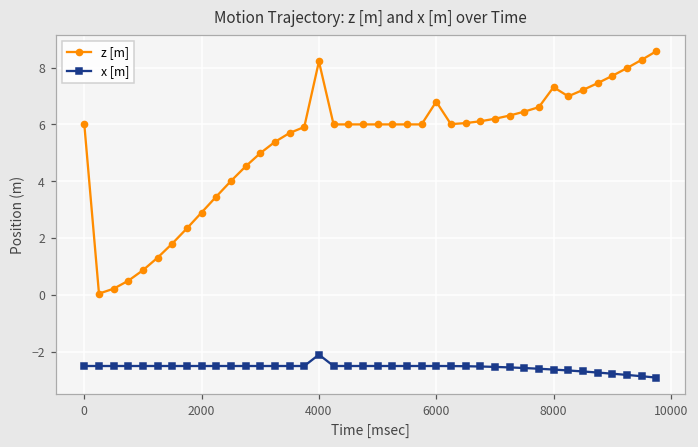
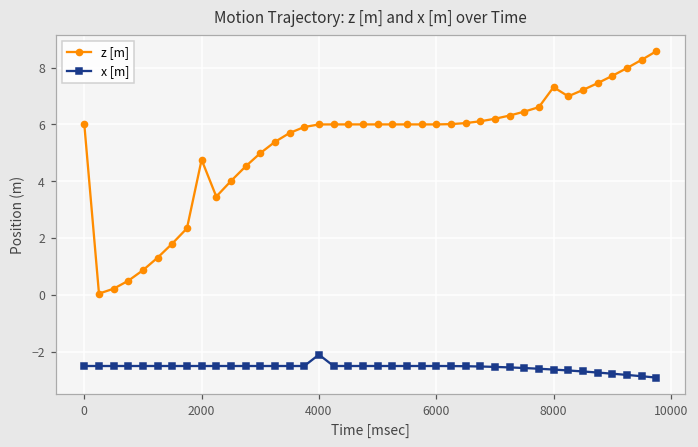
z [m], 2000: 2.9 -> 4.8
z [m], 4000: 8.2 -> 6.0
z [m], 6000: 6.8 -> 6.0
